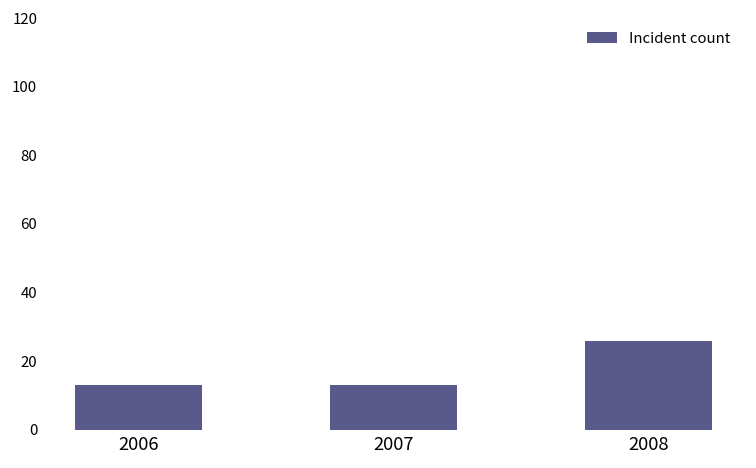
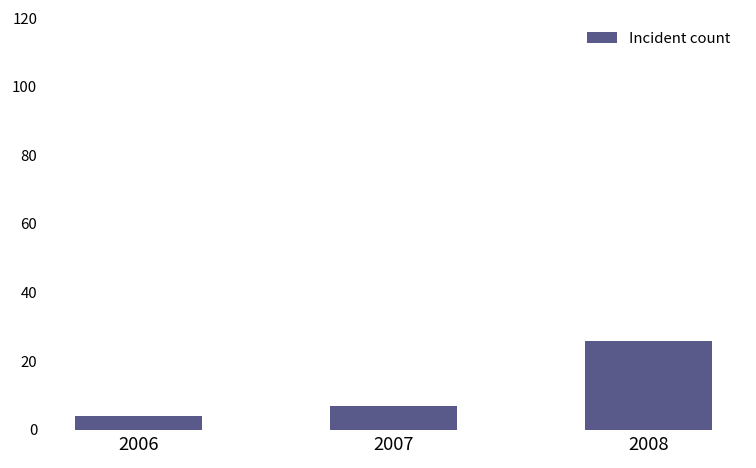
2006: 13 -> 4
2007: 13 -> 7
